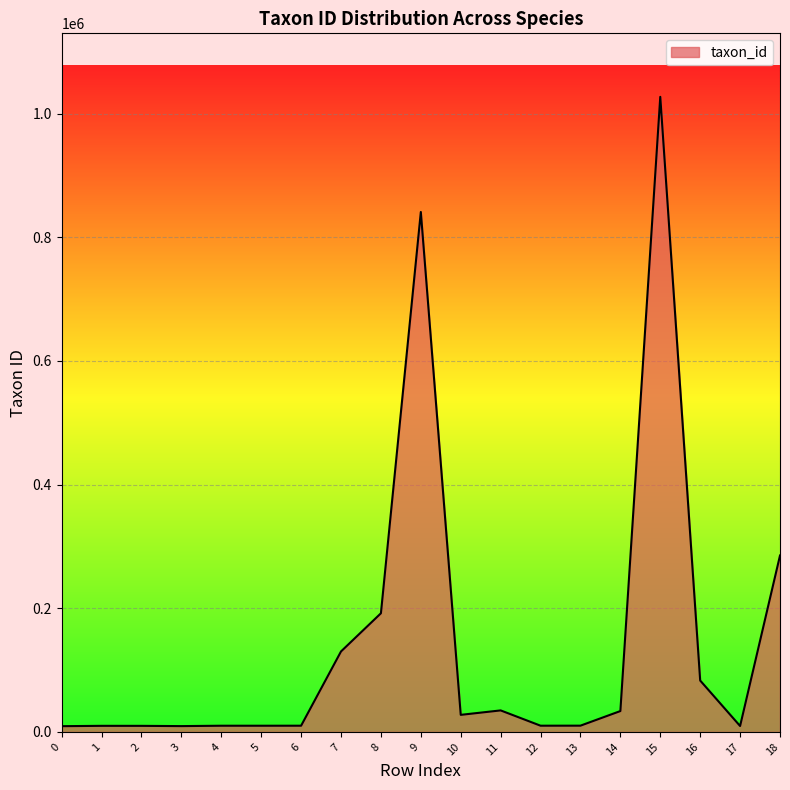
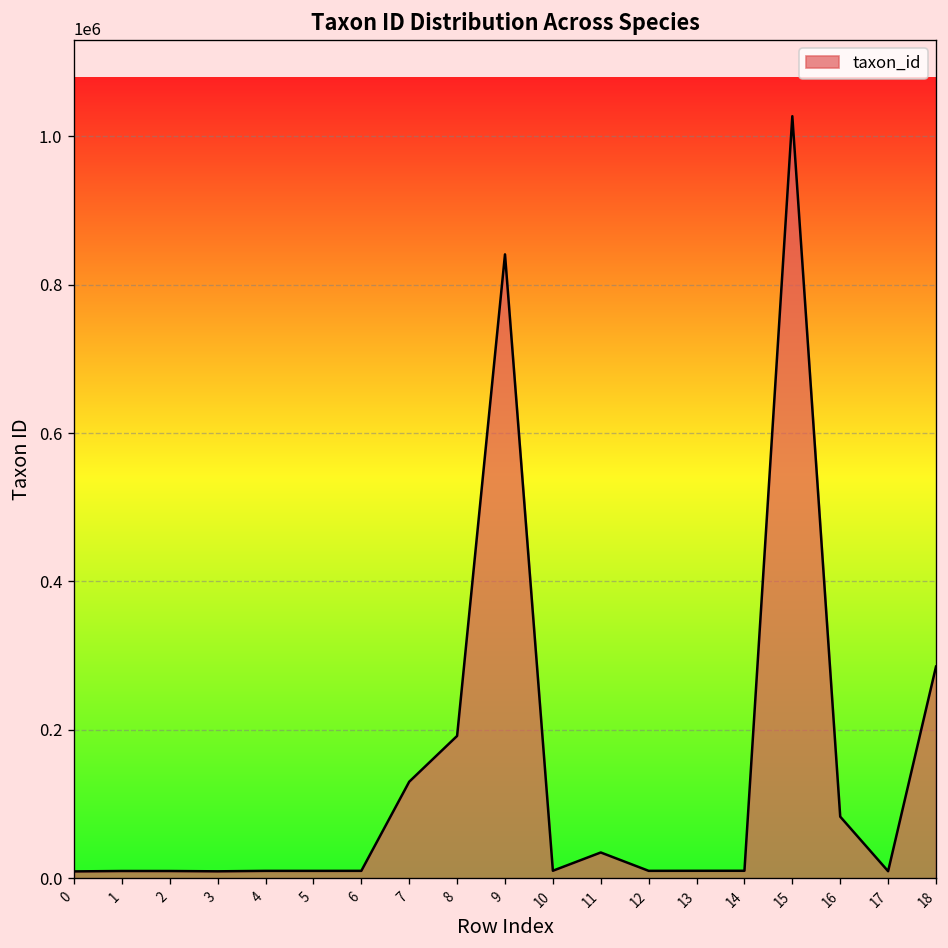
10: 30000 -> 10000
14: 30000 -> 10000
